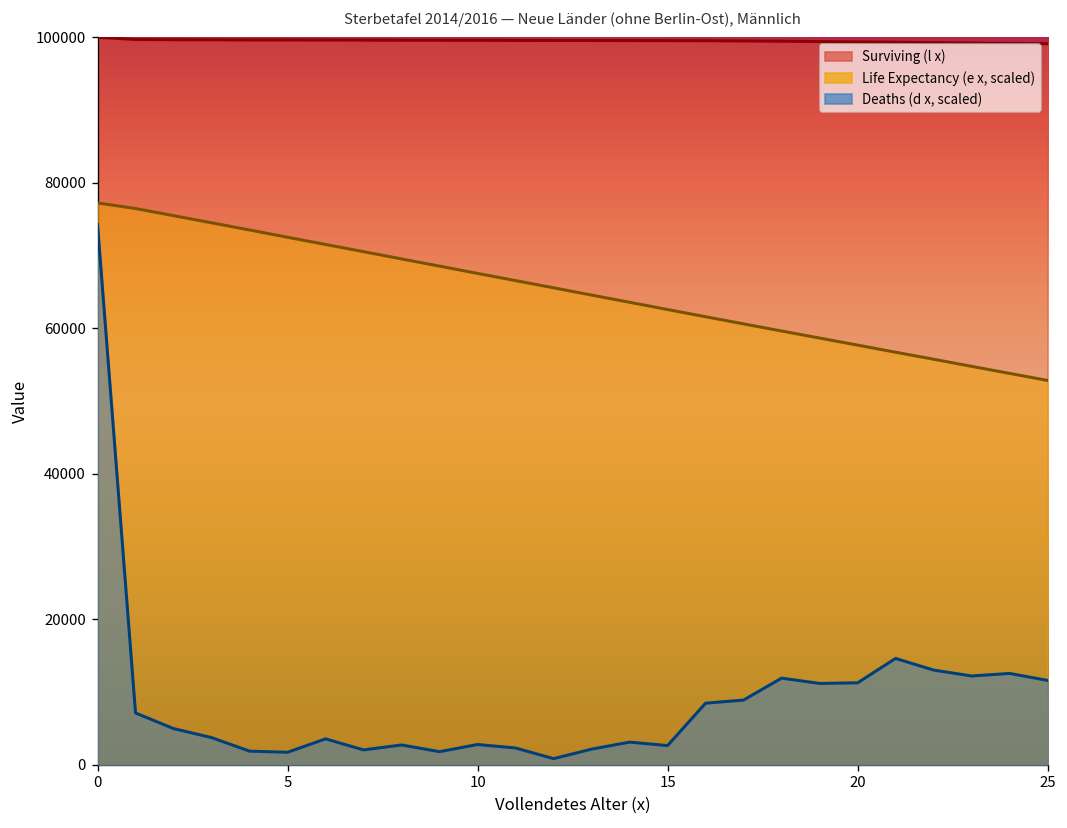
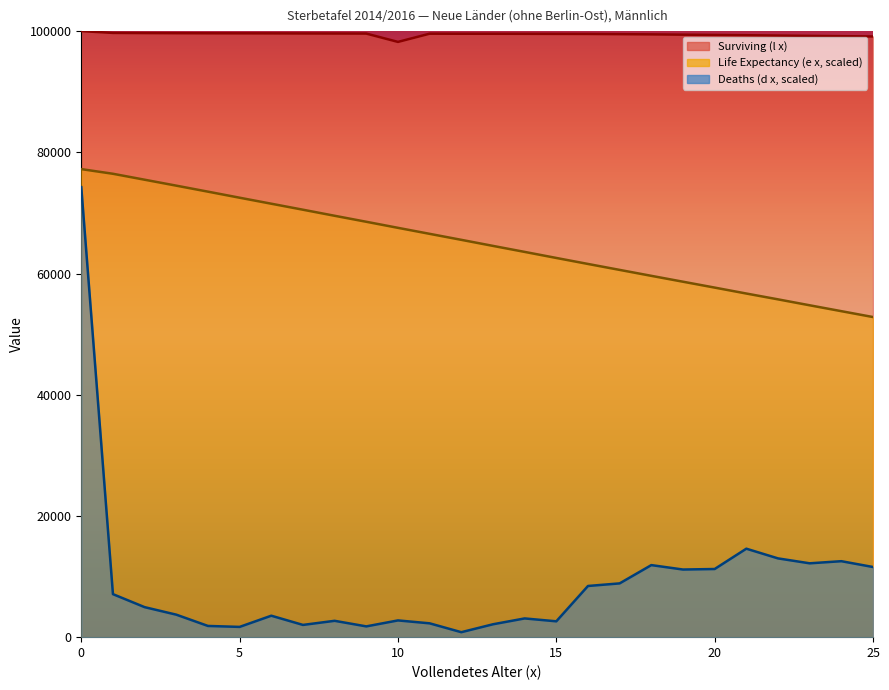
Surviving (l x), 10: 100000 -> 98000
